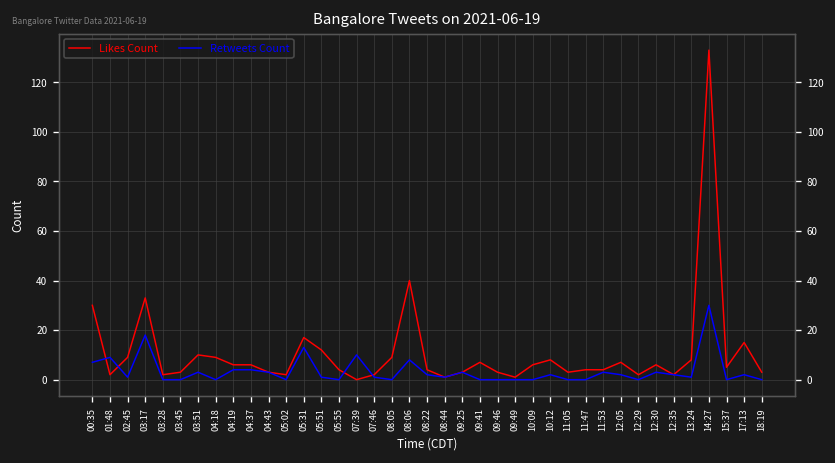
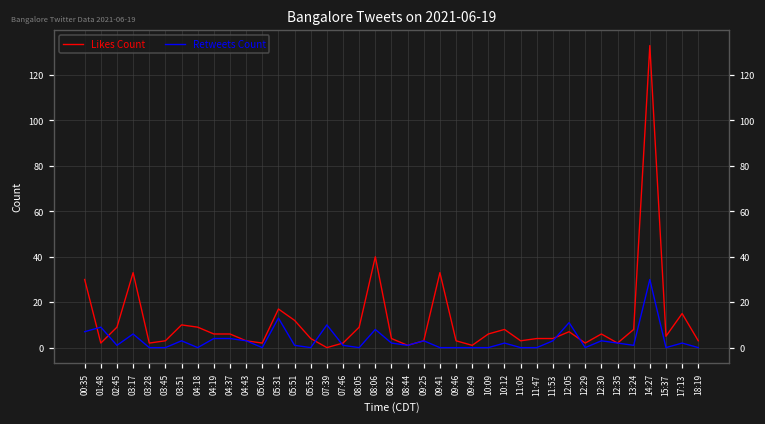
Retweets Count, 03:17: 18 -> 6
Likes Count, 09:41: 7 -> 33
Retweets Count, 12:05: 2 -> 11
